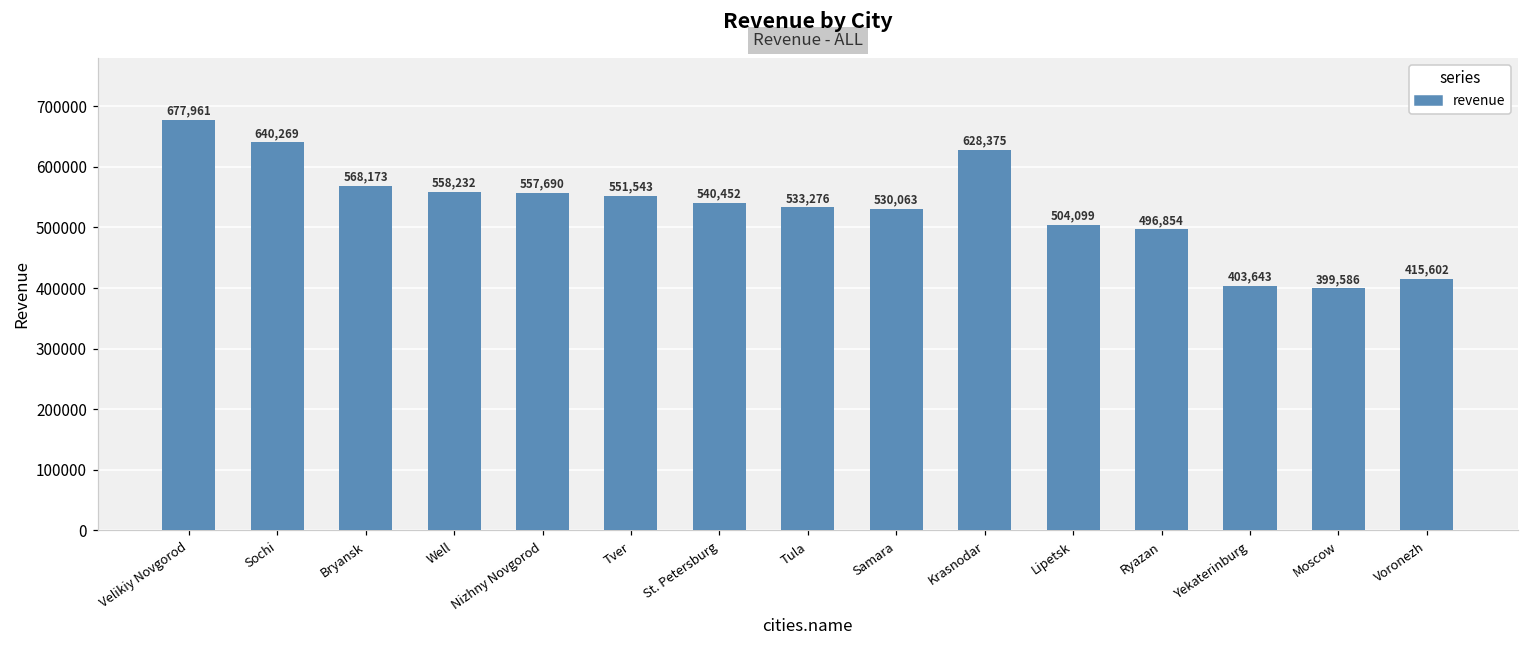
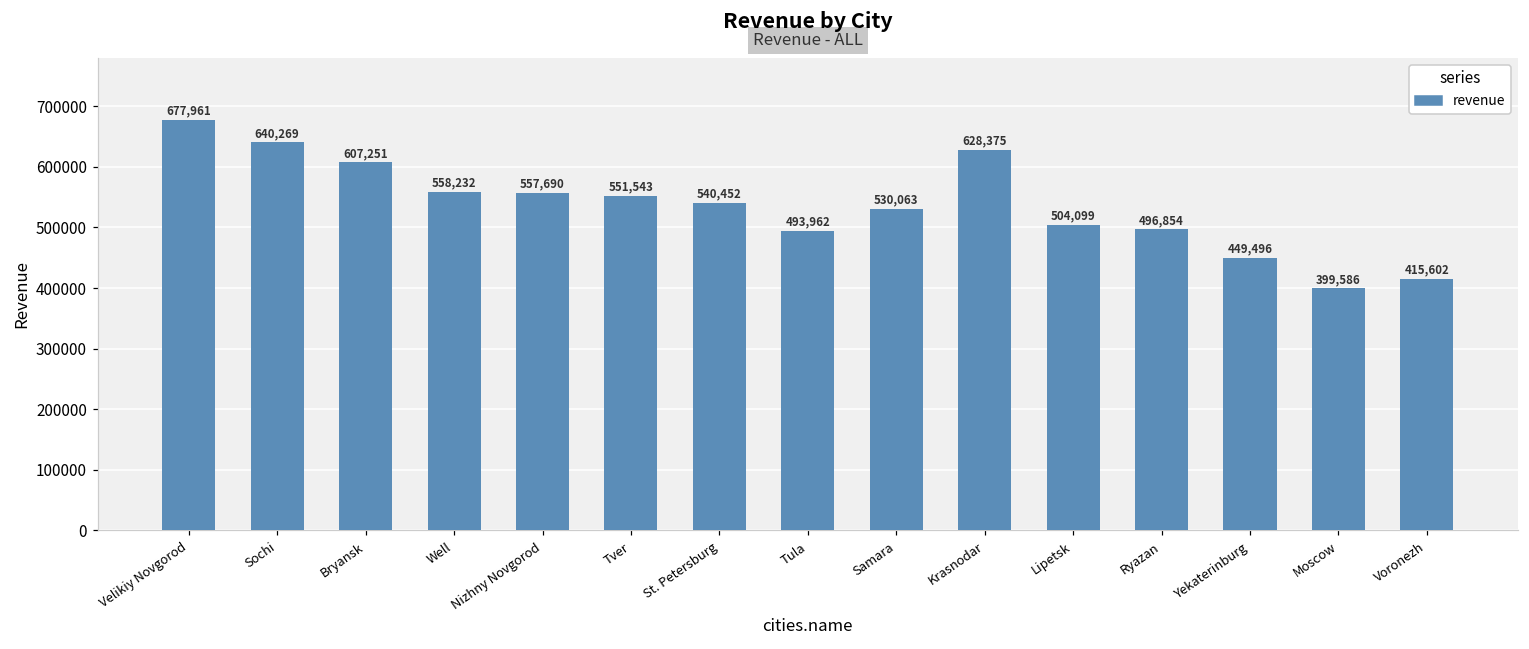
Bryansk: 568,173 -> 607,251
Tula: 533,276 -> 493,962
Yekaterinburg: 403,643 -> 449,496
